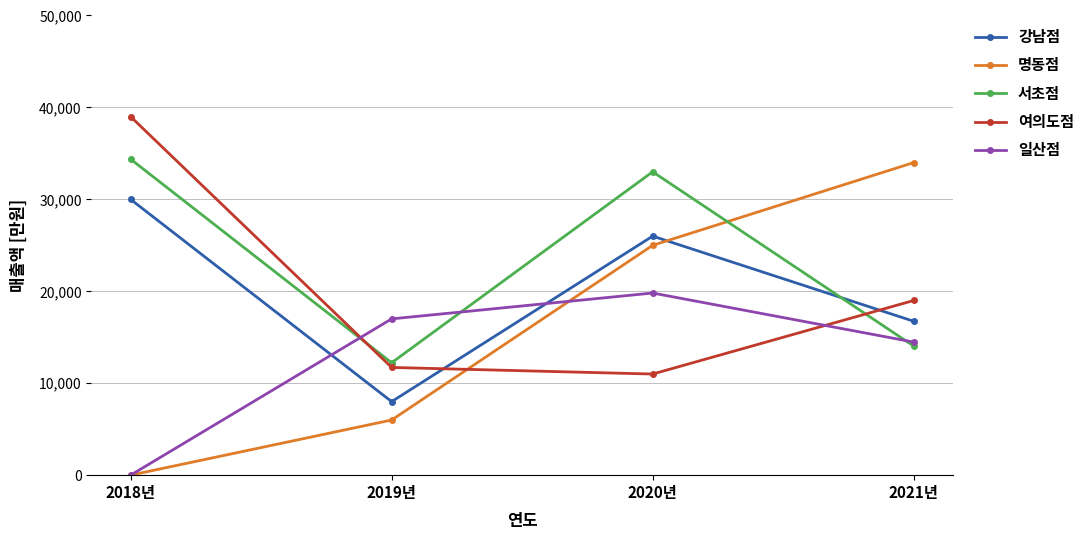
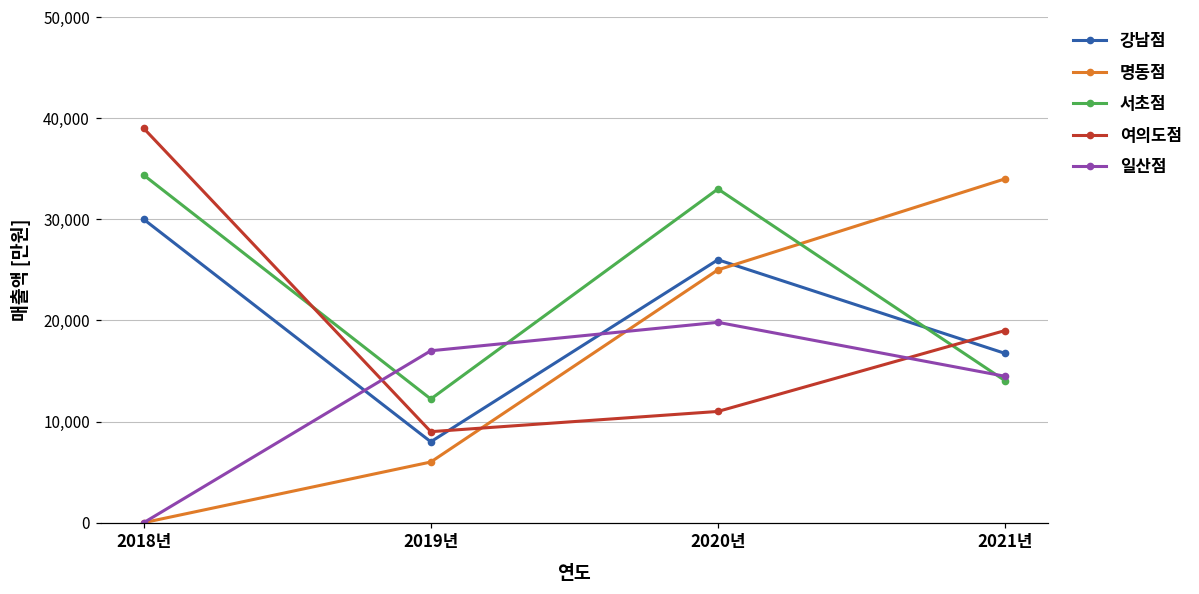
여의도점, 2019년: 12,000 -> 9,000
